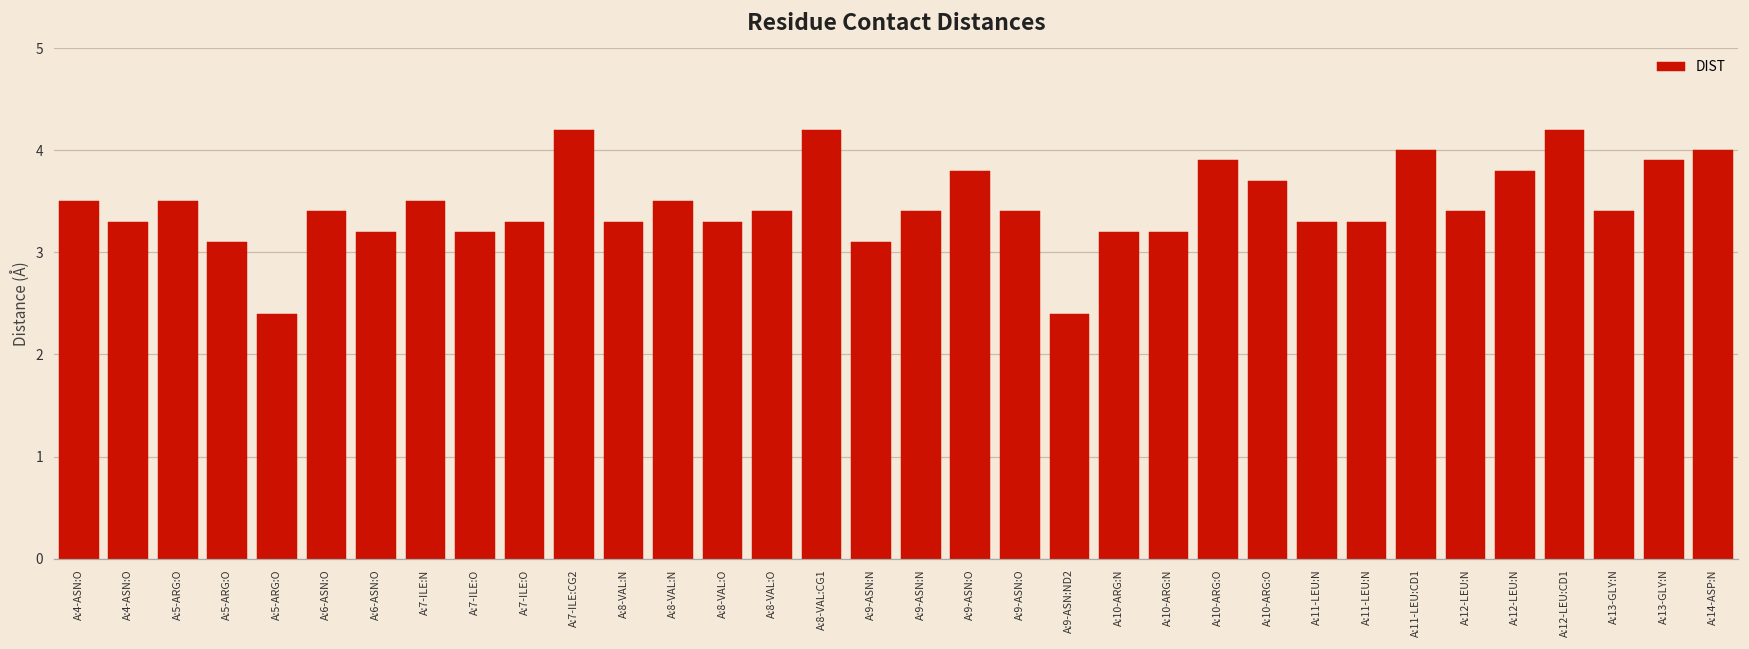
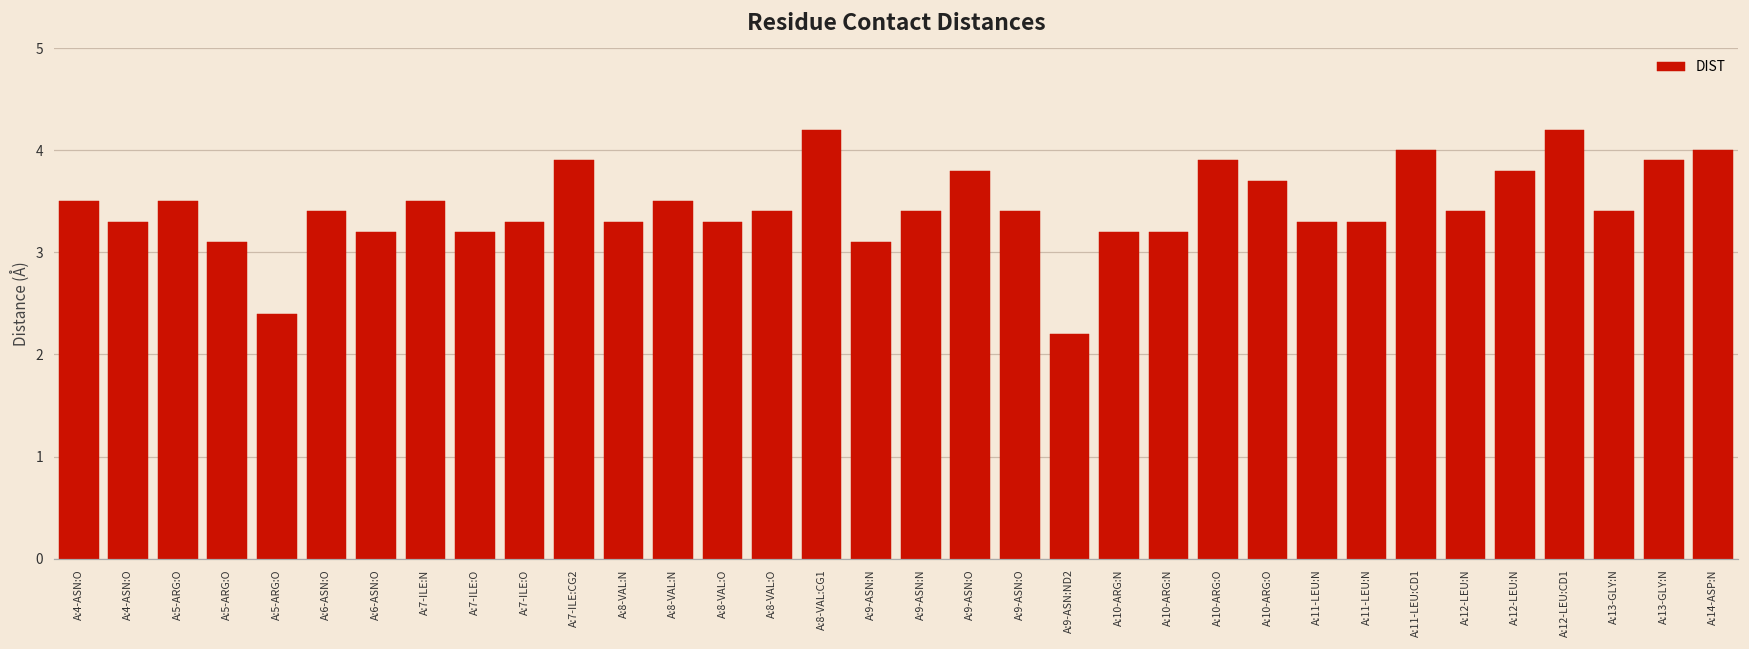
A:7-ILE:CG2: 4.2 -> 3.9
A:9-ASN:ND2: 2.4 -> 2.2
